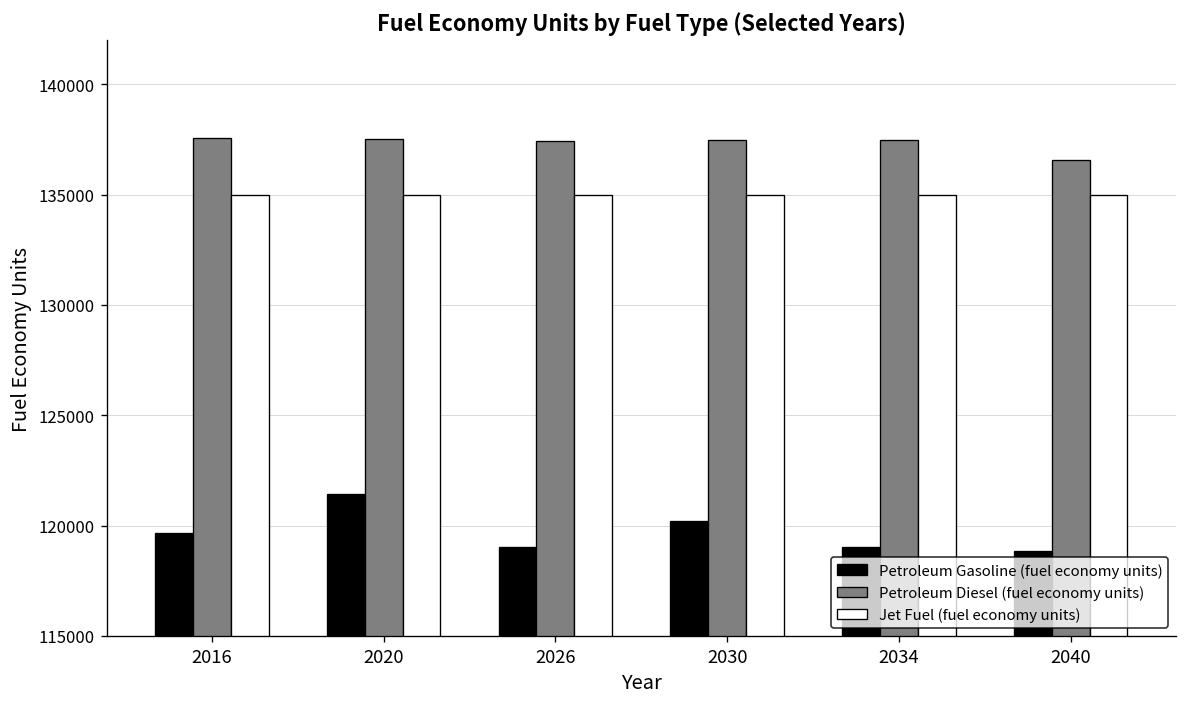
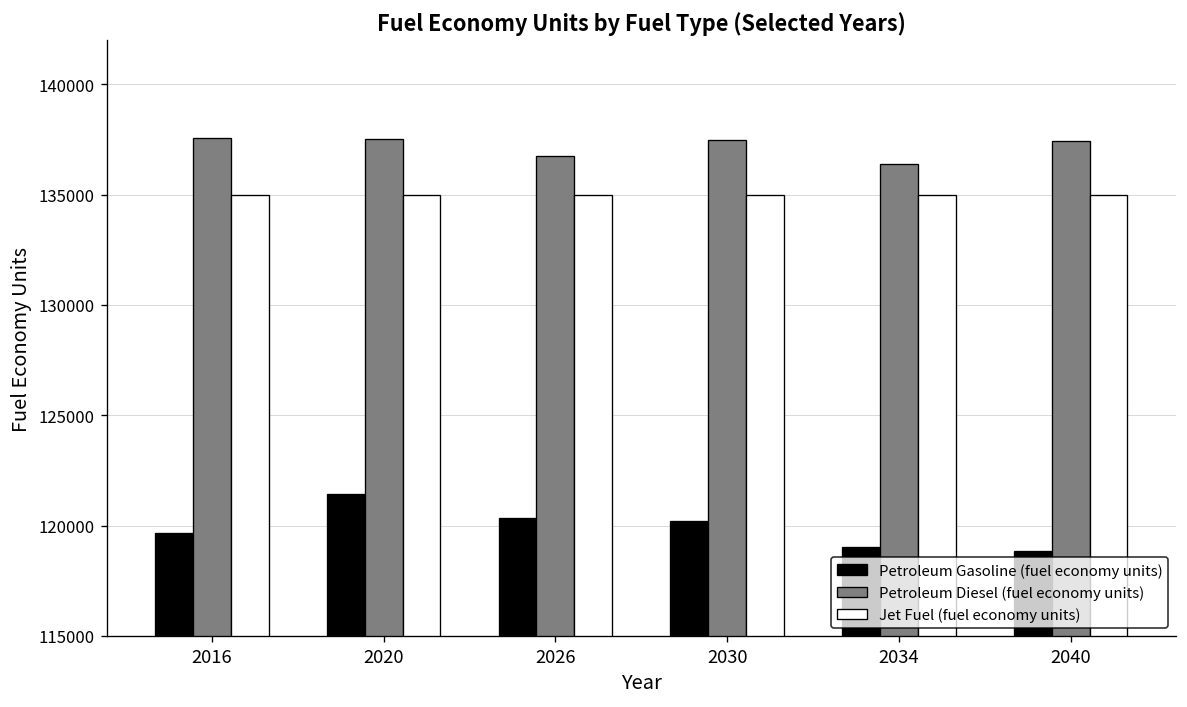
Petroleum Gasoline (fuel economy units), 2026: 119000 -> 120300
Petroleum Diesel (fuel economy units), 2026: 137500 -> 136800
Petroleum Diesel (fuel economy units), 2034: 137500 -> 136400
Petroleum Diesel (fuel economy units), 2040: 136600 -> 137400
